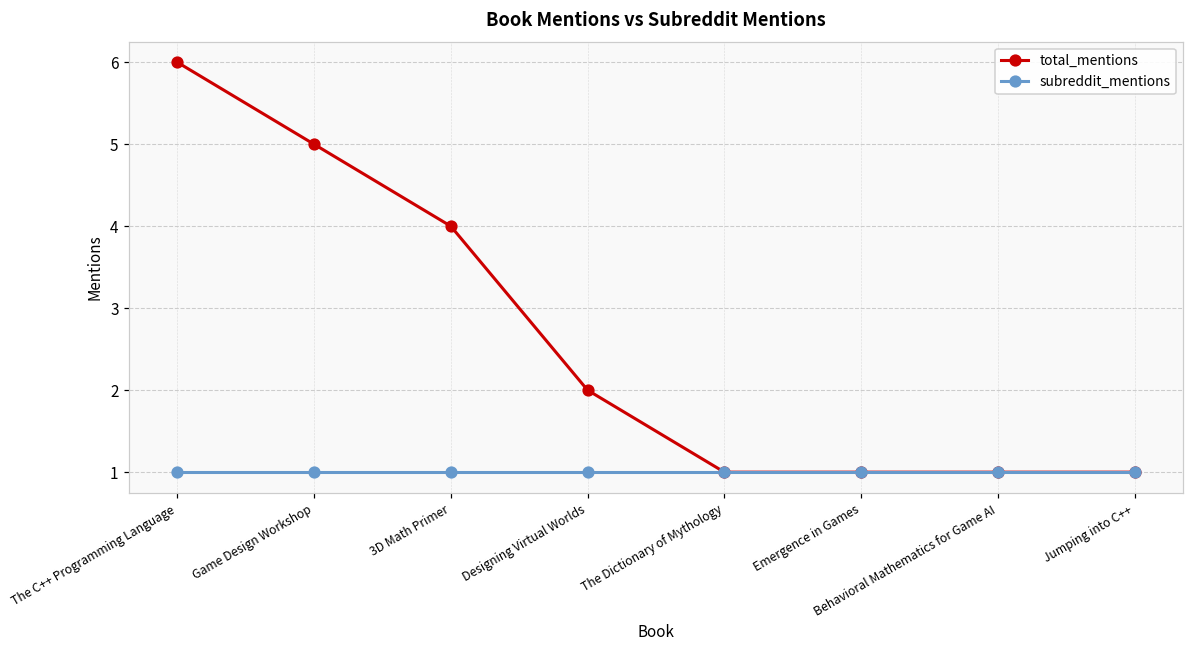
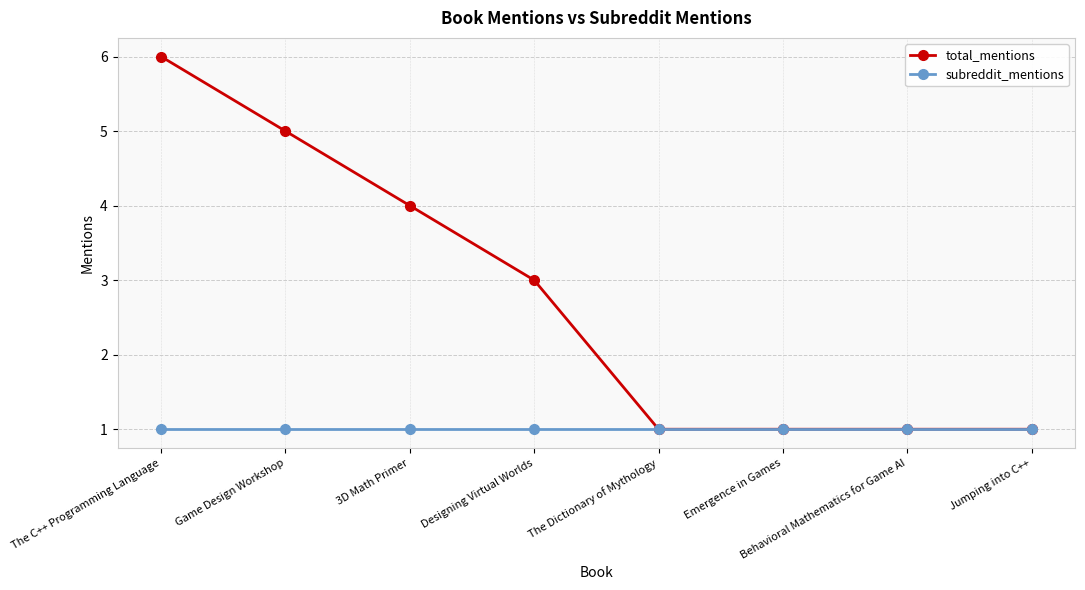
total_mentions, Designing Virtual Worlds: 2 -> 3
